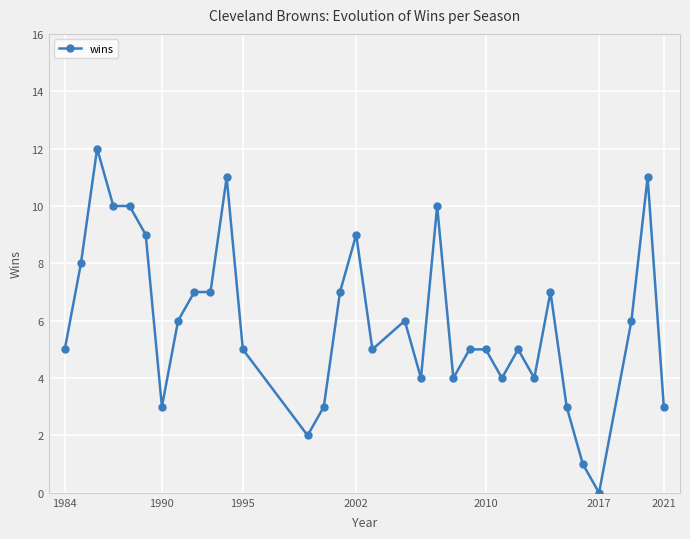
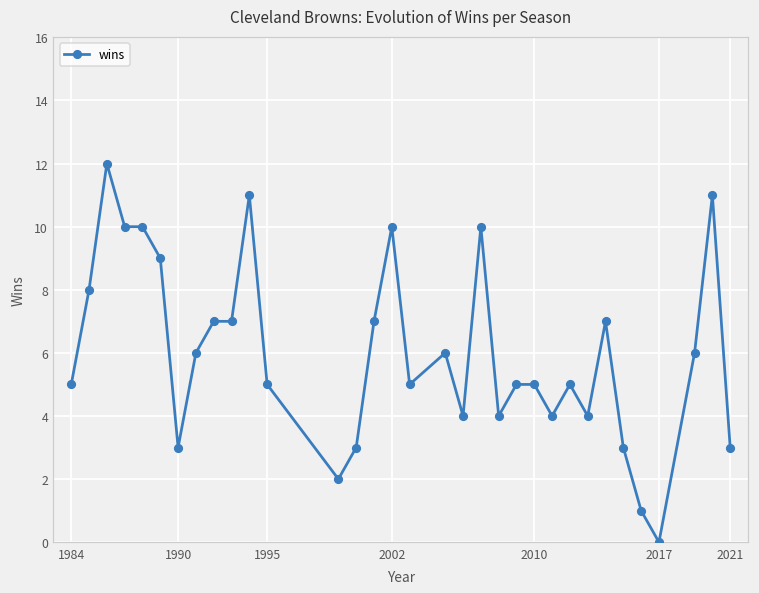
2002: 9 -> 10
